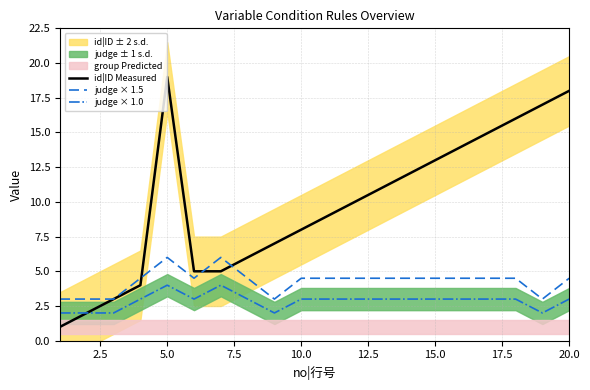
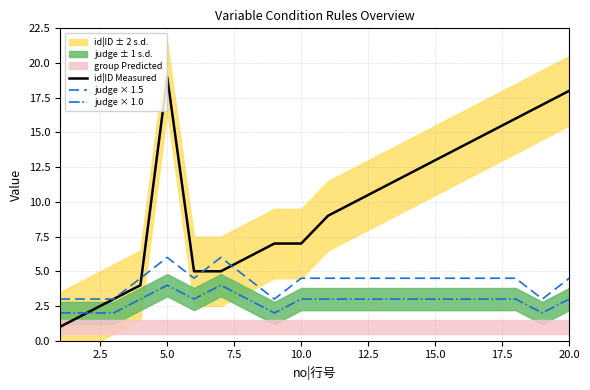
id|ID Measured, 10.0: 8 -> 7
